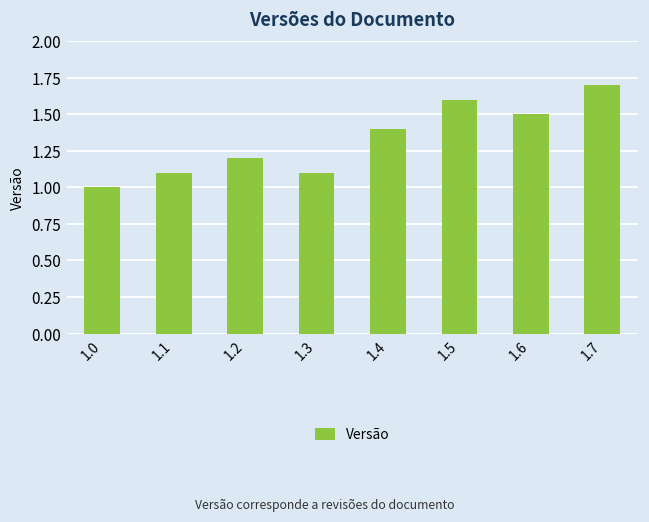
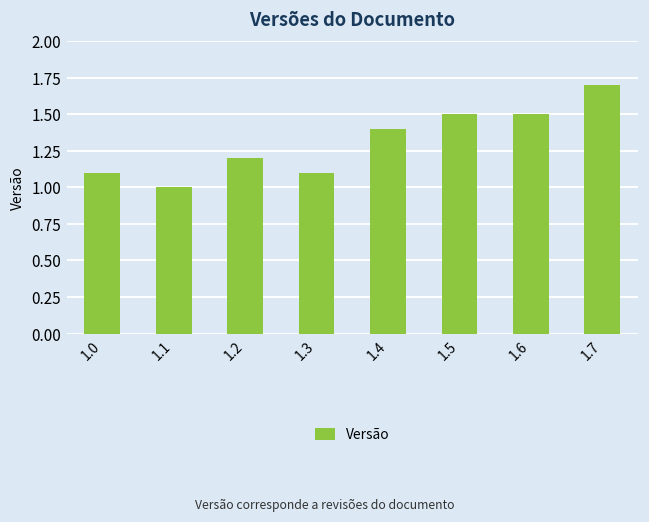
1.0: 1.0 -> 1.1
1.1: 1.1 -> 1.0
1.5: 1.6 -> 1.5
